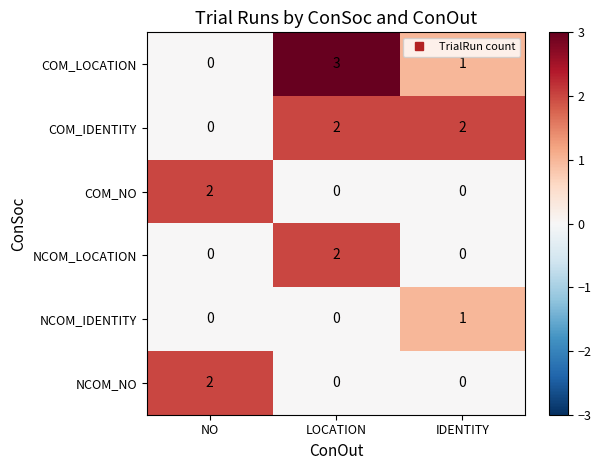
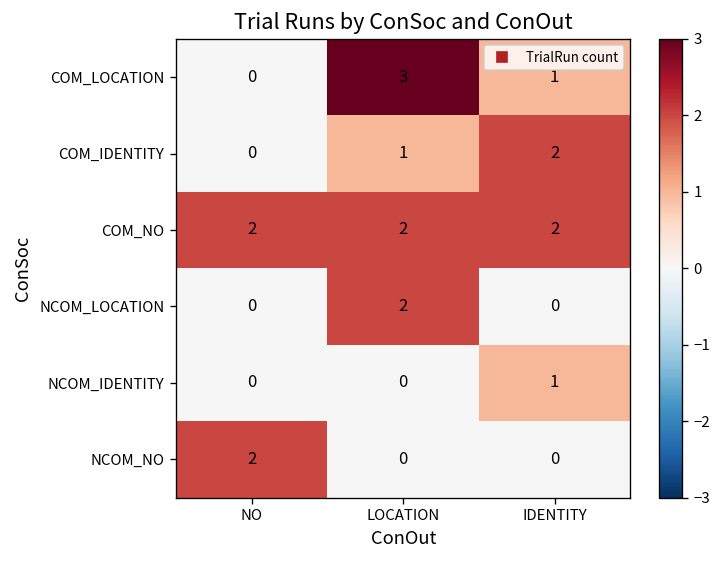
COM_IDENTITY, LOCATION: 2 -> 1
COM_NO, LOCATION: 0 -> 2
COM_NO, IDENTITY: 0 -> 2
